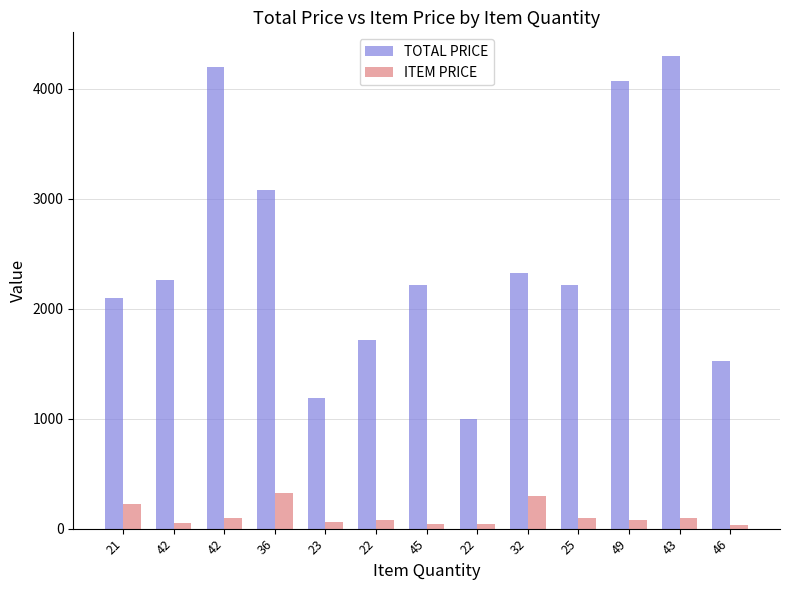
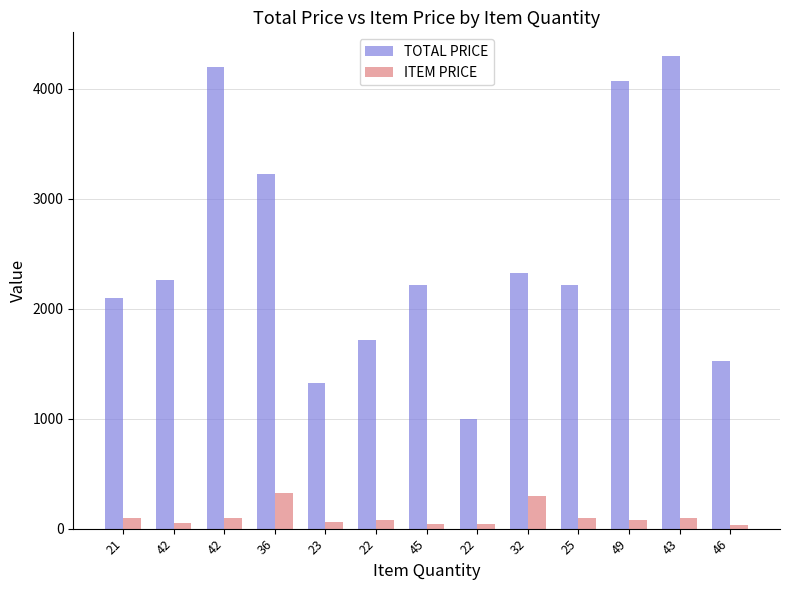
ITEM PRICE, 21: 220 -> 100
TOTAL PRICE, 36: 3080 -> 3230
TOTAL PRICE, 23: 1190 -> 1330
